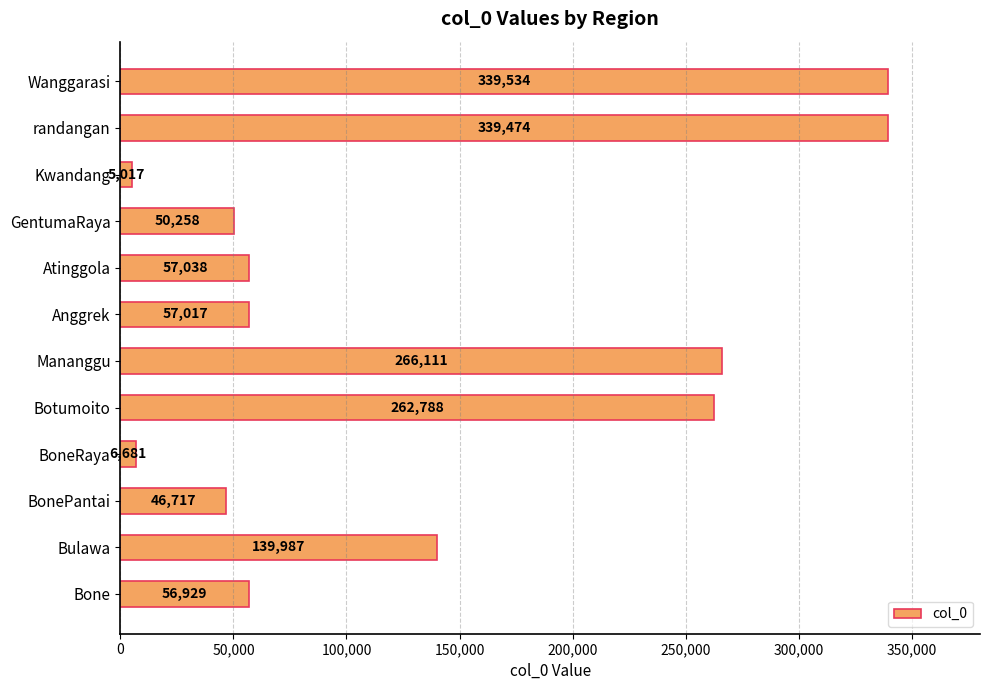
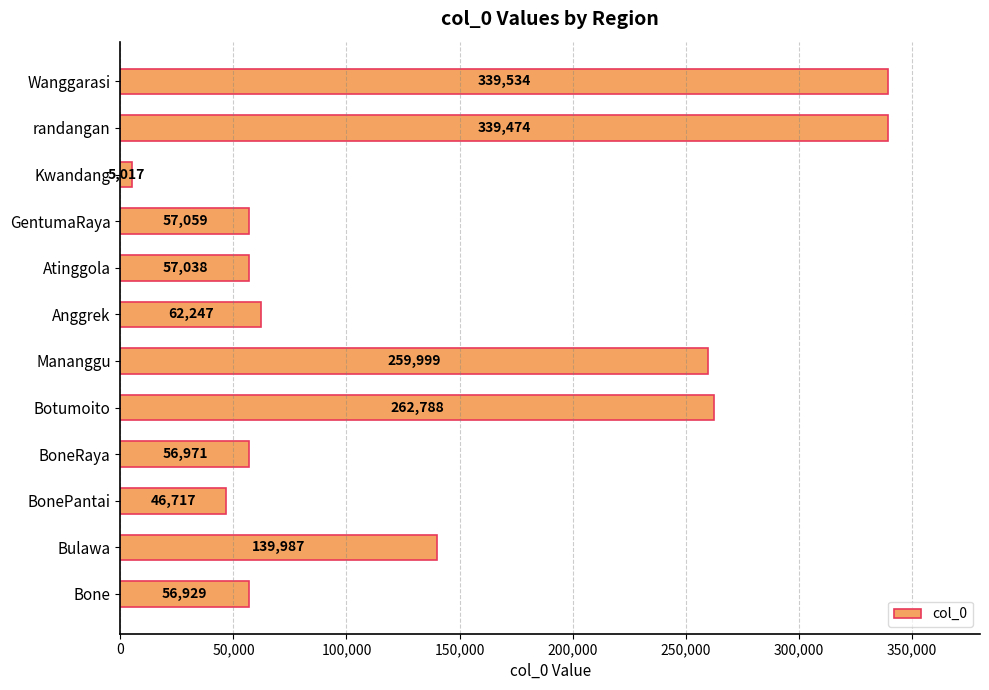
GentumaRaya: 50,258 -> 57,059
Anggrek: 57,017 -> 62,247
Mananggu: 266,111 -> 259,999
BoneRaya: 6,681 -> 56,971
